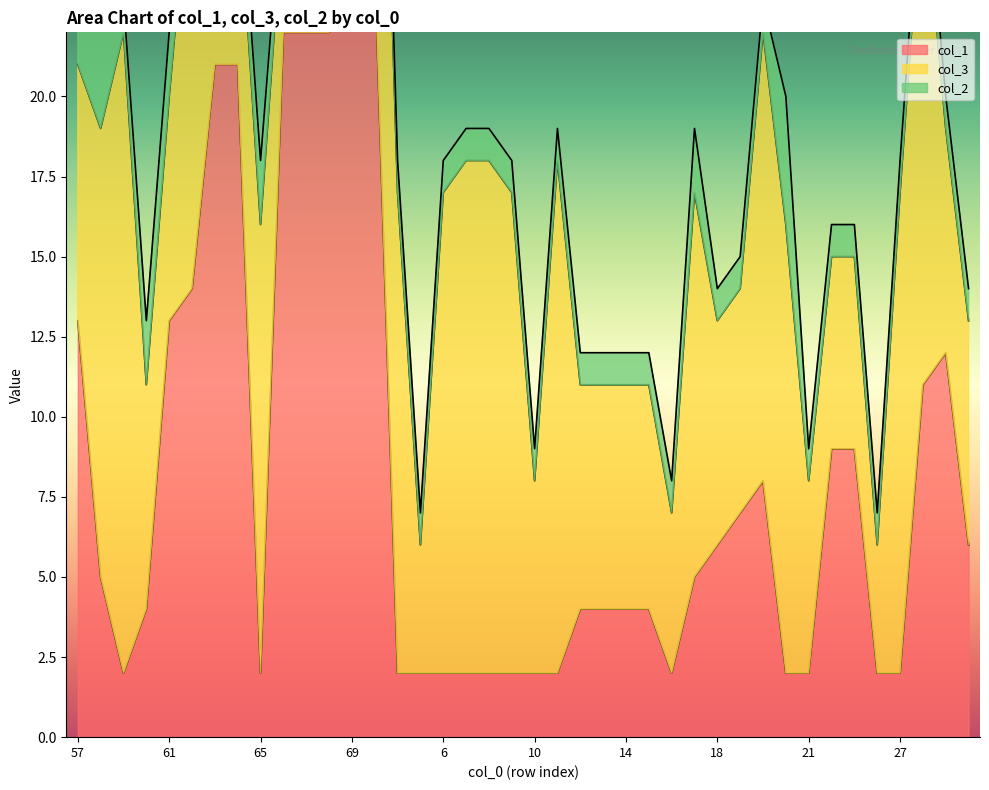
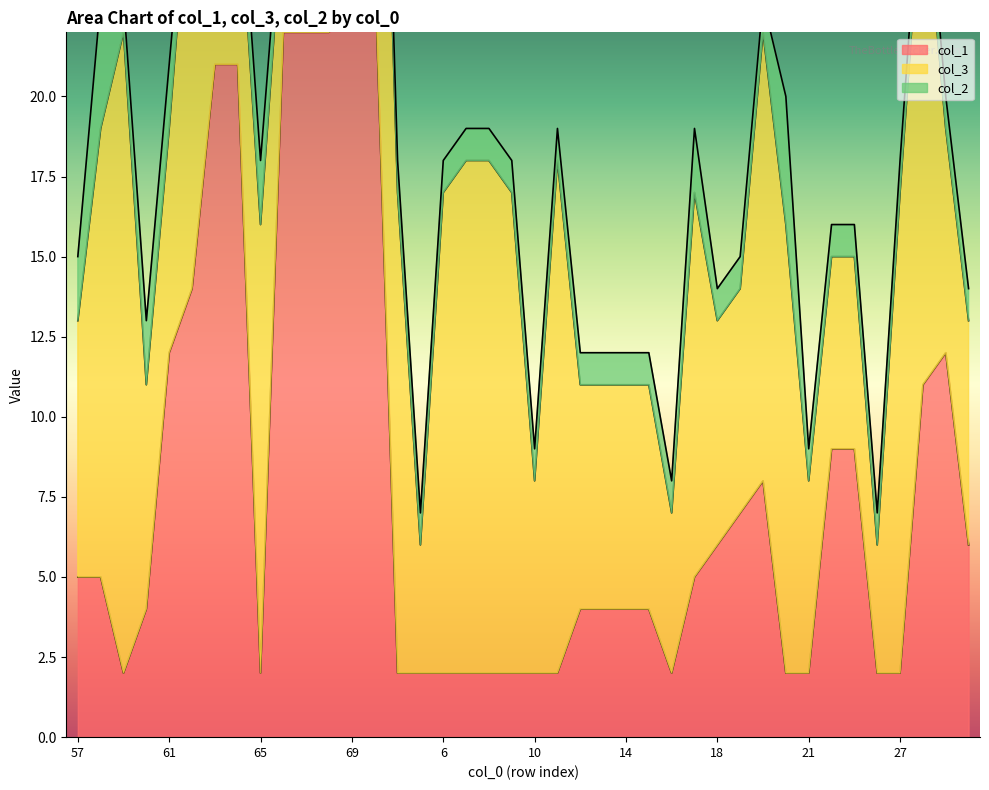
col_1, 57: 13 -> 5
col_1, 61: 13 -> 12
